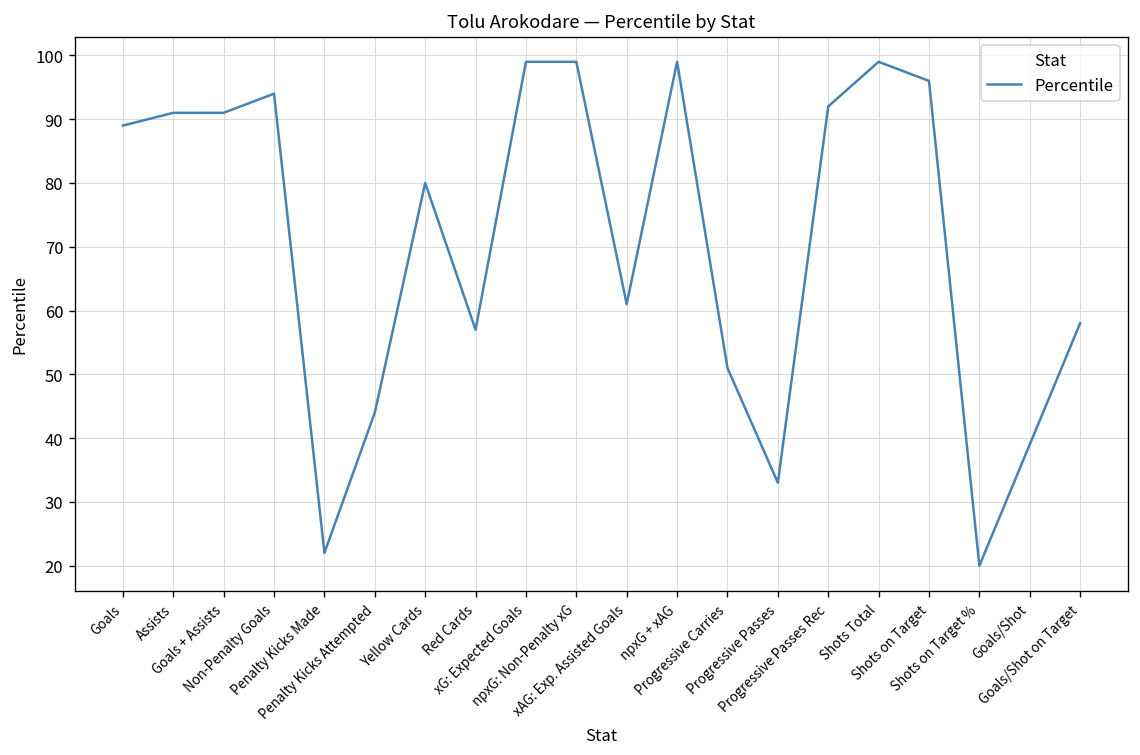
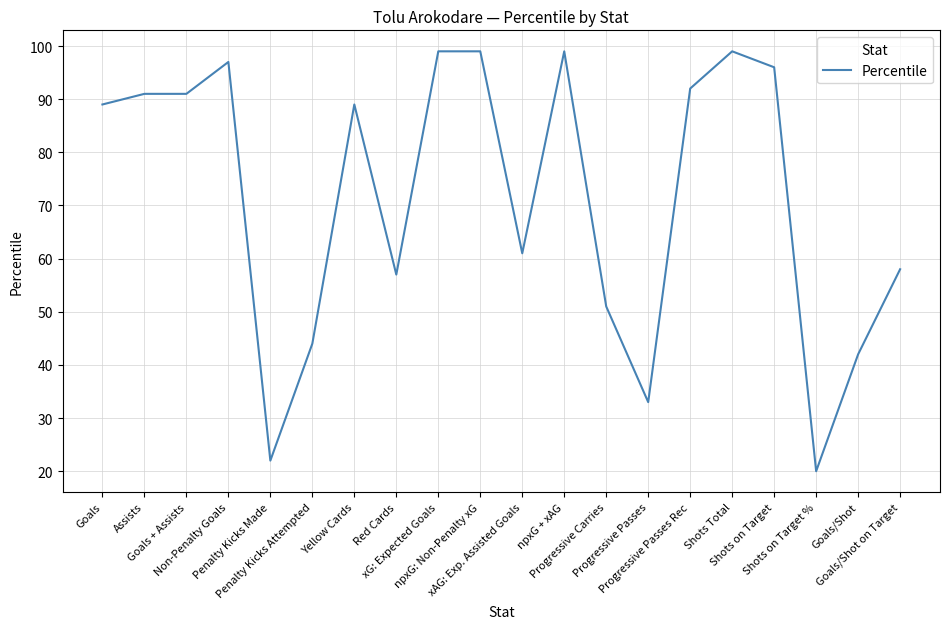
Non-Penalty Goals: 94 -> 97
Yellow Cards: 80 -> 89
Goals/Shot: 39 -> 42
